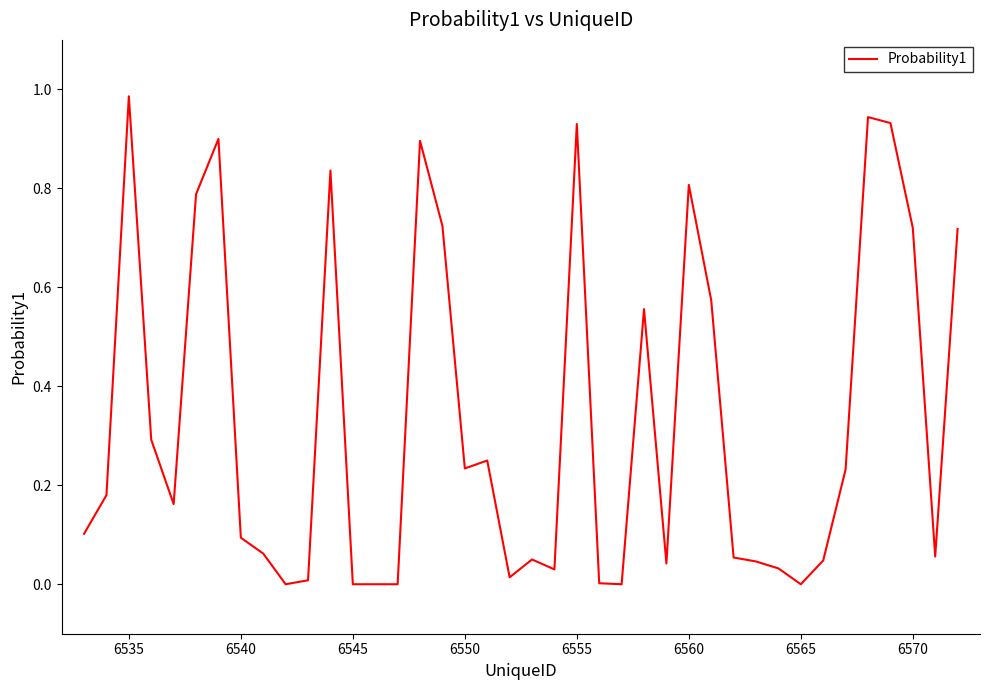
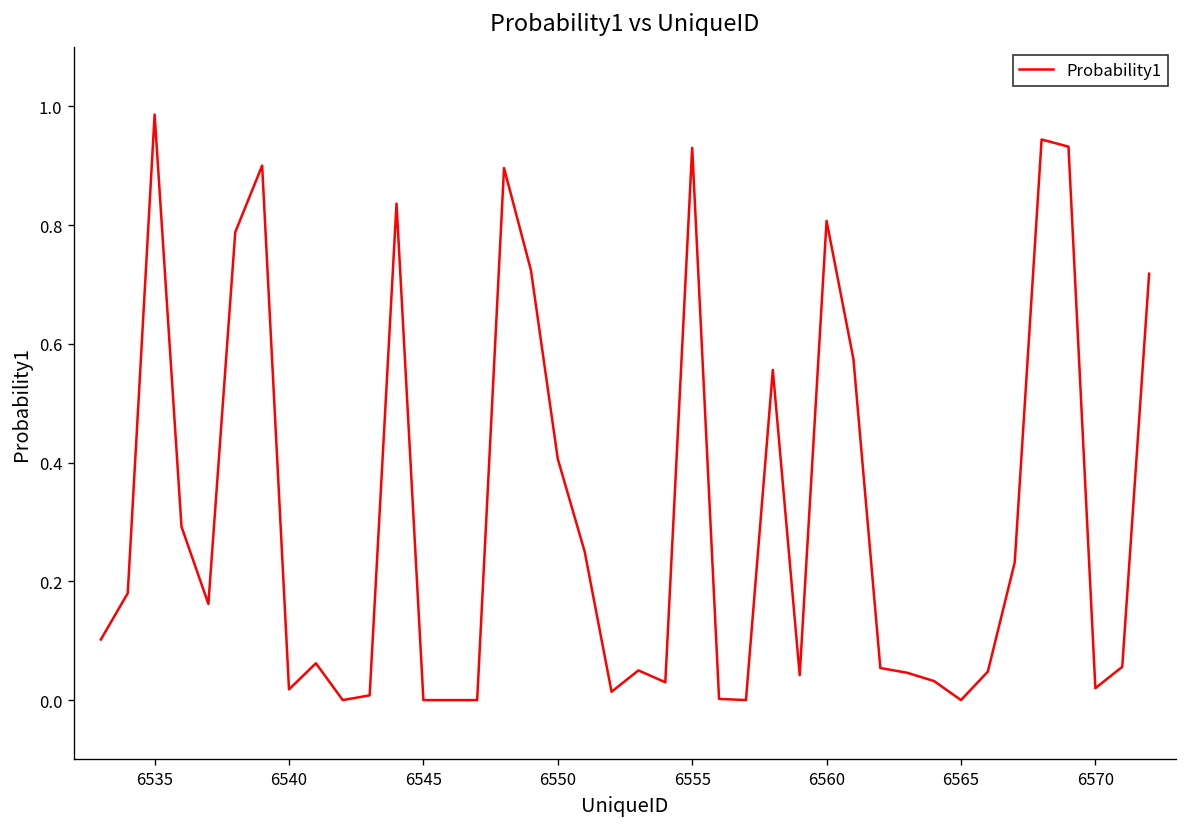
6540: 0.09 -> 0.02
6550: 0.23 -> 0.41
6570: 0.72 -> 0.02
